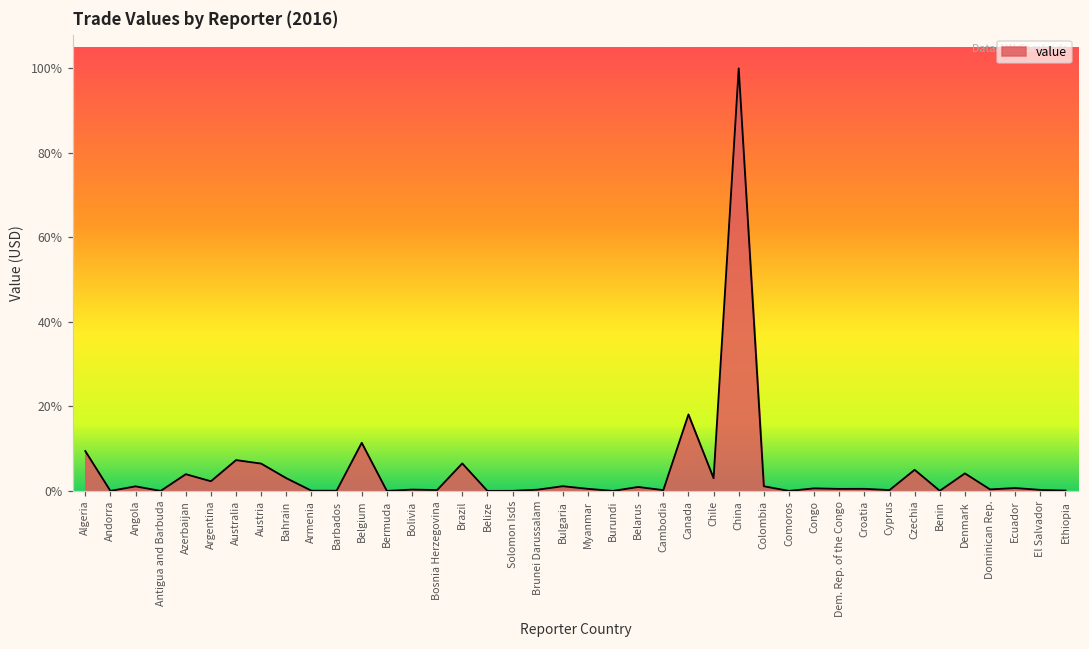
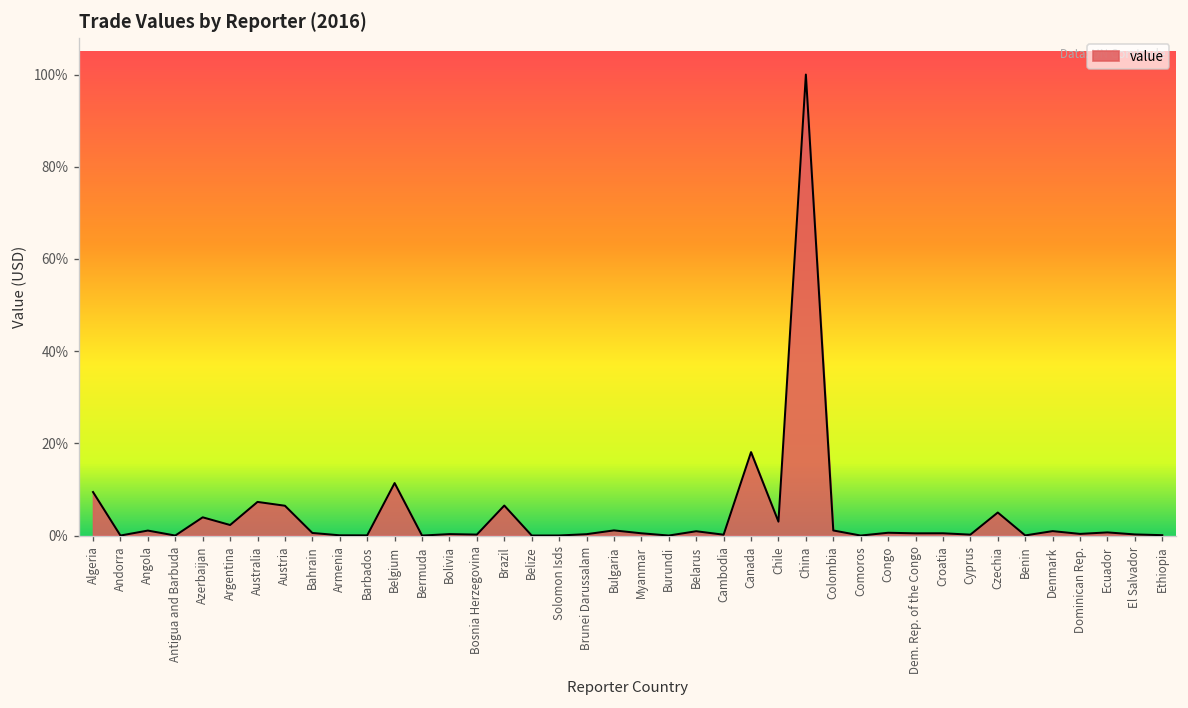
Bahrain: 3% -> 1%
Denmark: 4% -> 1%
